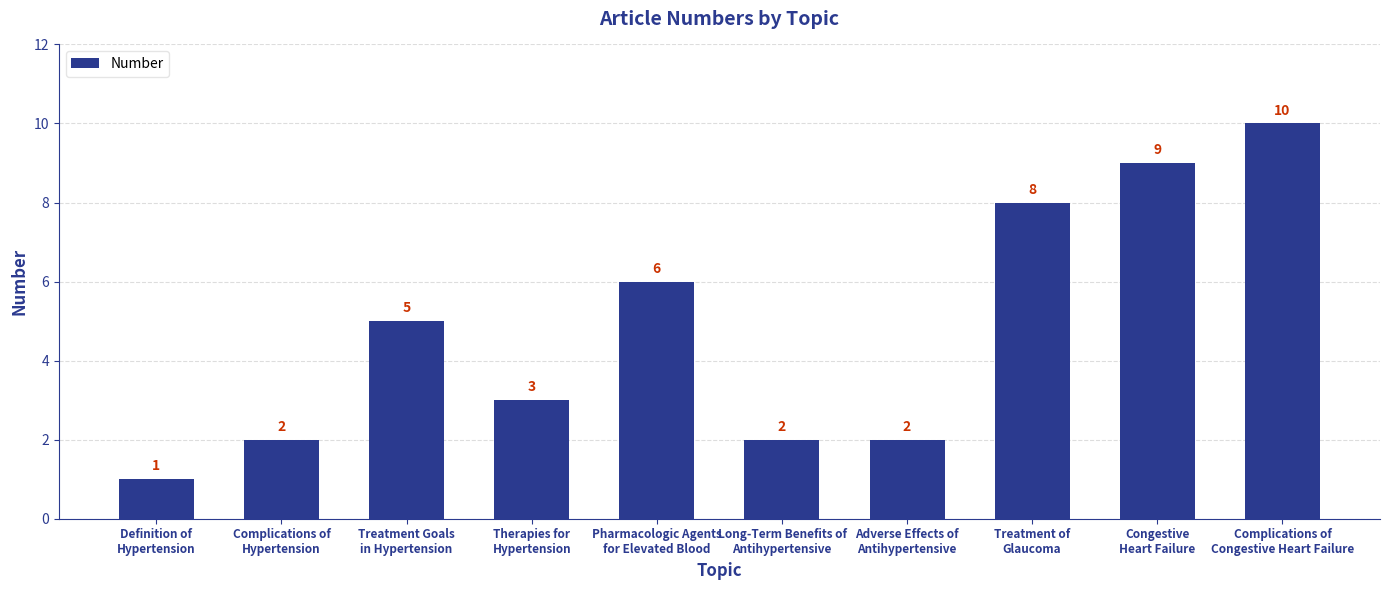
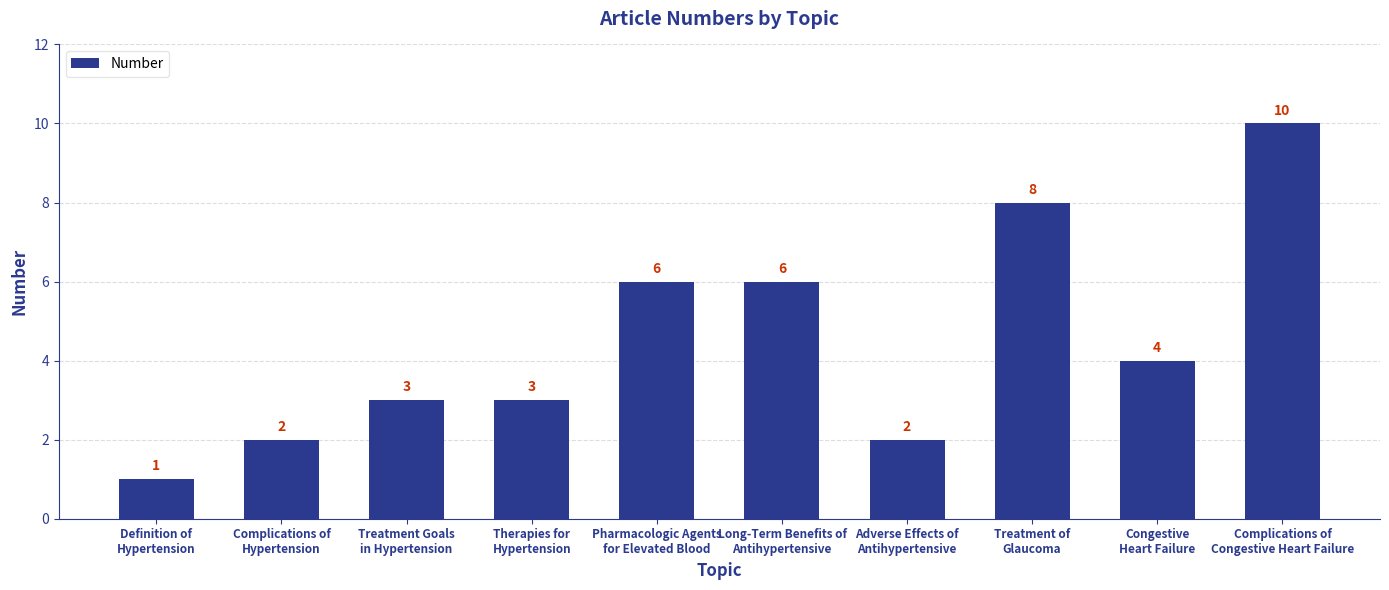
Treatment Goals in Hypertension: 5 -> 3
Long-Term Benefits of Antihypertensive: 2 -> 6
Congestive Heart Failure: 9 -> 4
